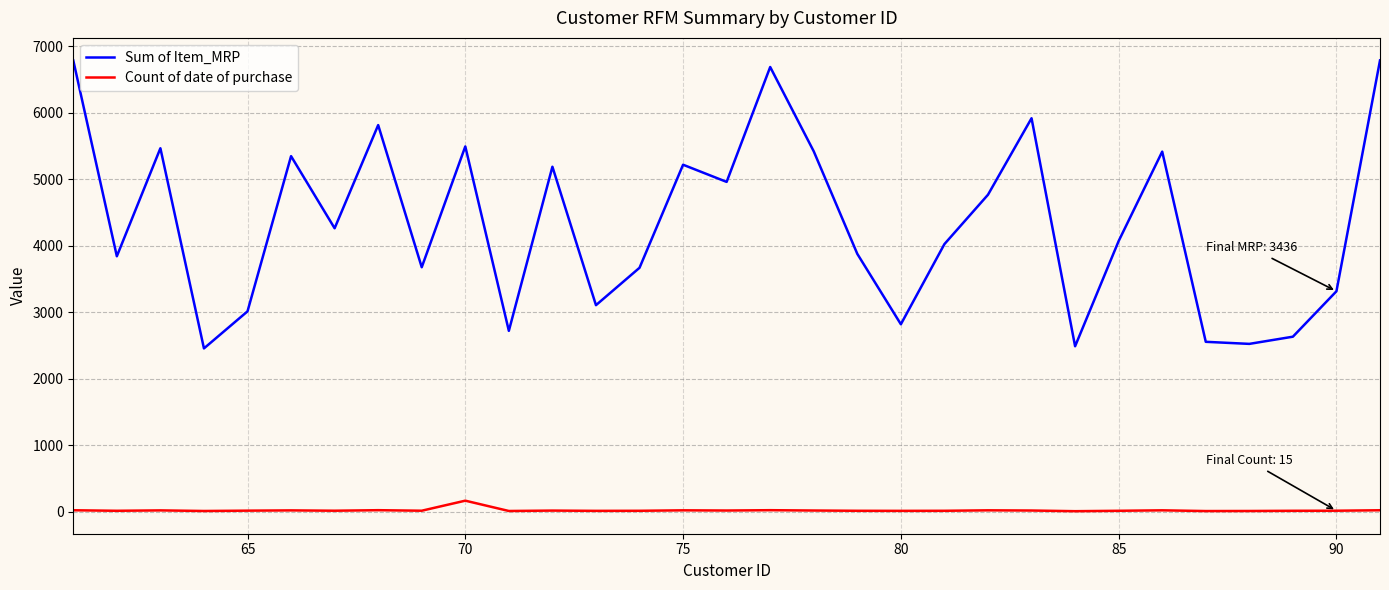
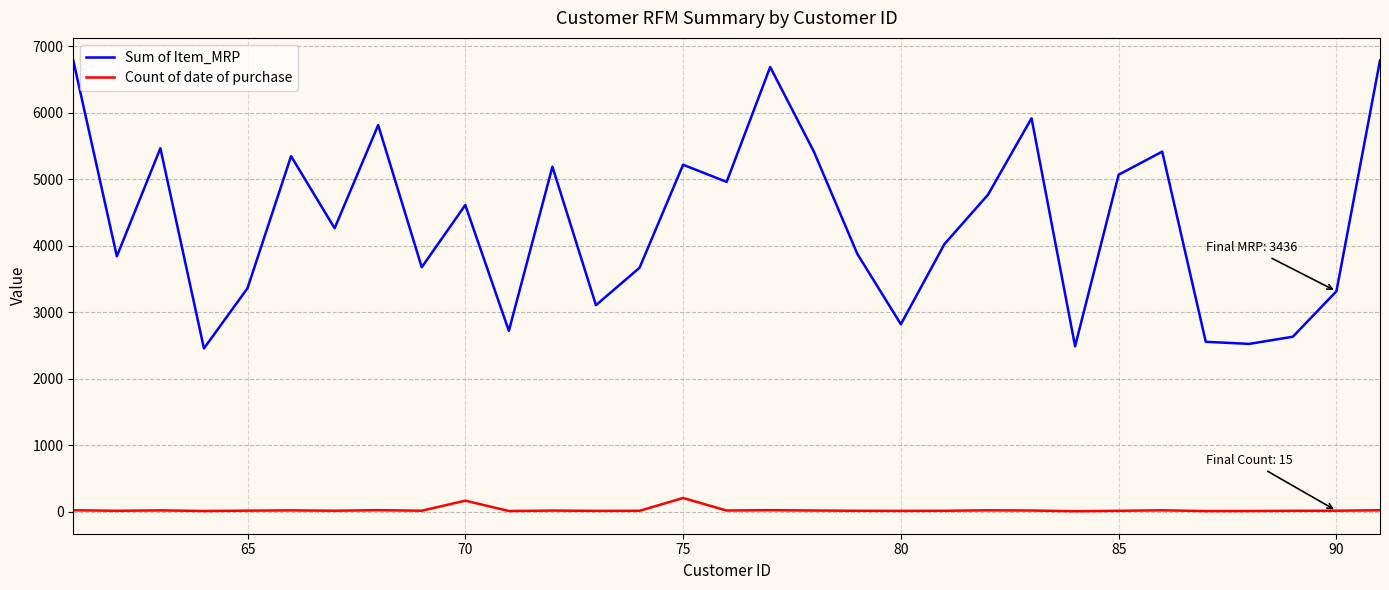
Sum of Item_MRP, 65: 3000 -> 3400
Sum of Item_MRP, 70: 5500 -> 4600
Count of date of purchase, 75: 0 -> 200
Sum of Item_MRP, 85: 4100 -> 5100
